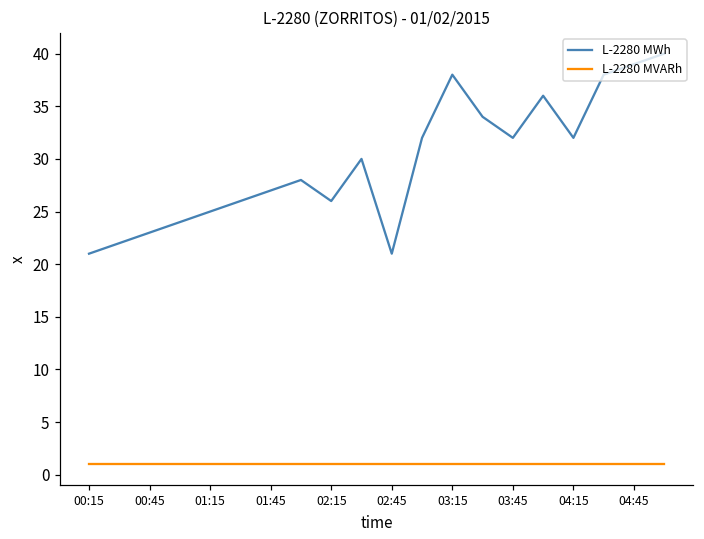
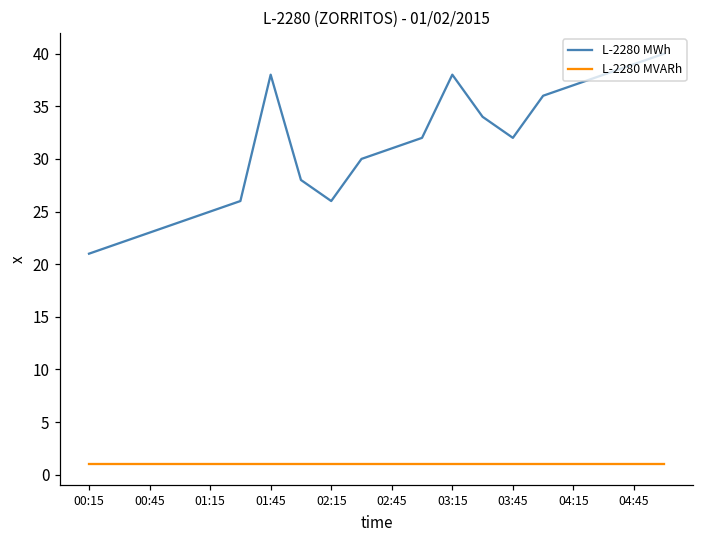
L-2280 MWh, 01:45: 27 -> 38
L-2280 MWh, 02:45: 21 -> 31
L-2280 MWh, 04:15: 32 -> 37
